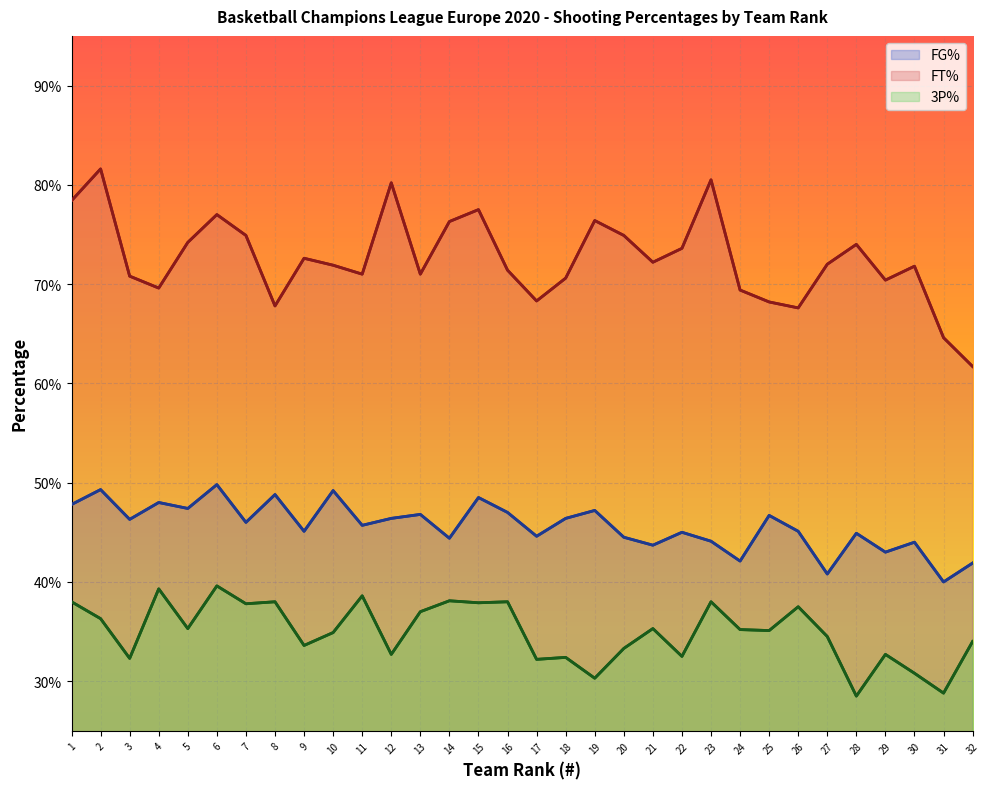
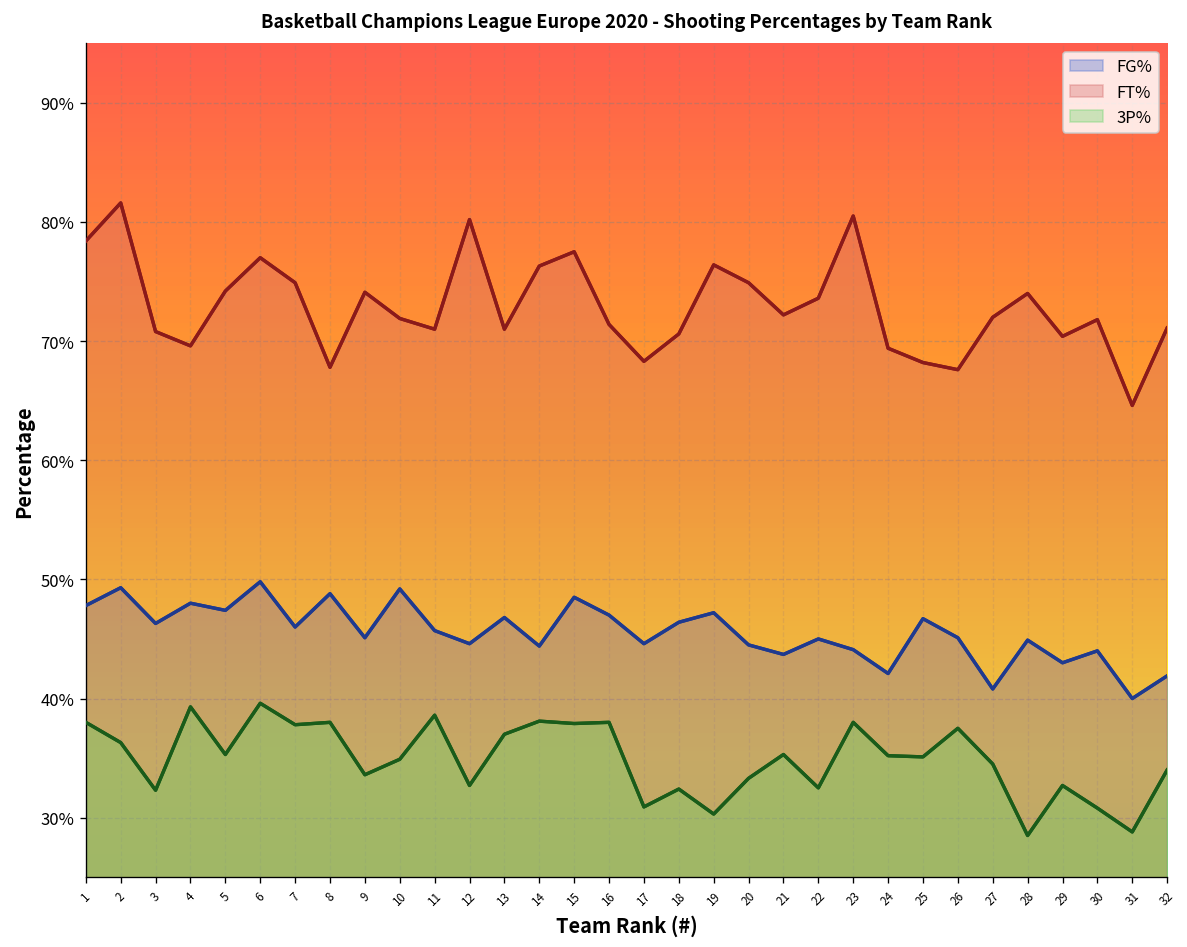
FT%, 9: 73% -> 74%
FG%, 12: 46% -> 45%
3P%, 17: 32% -> 31%
FT%, 32: 62% -> 71%
